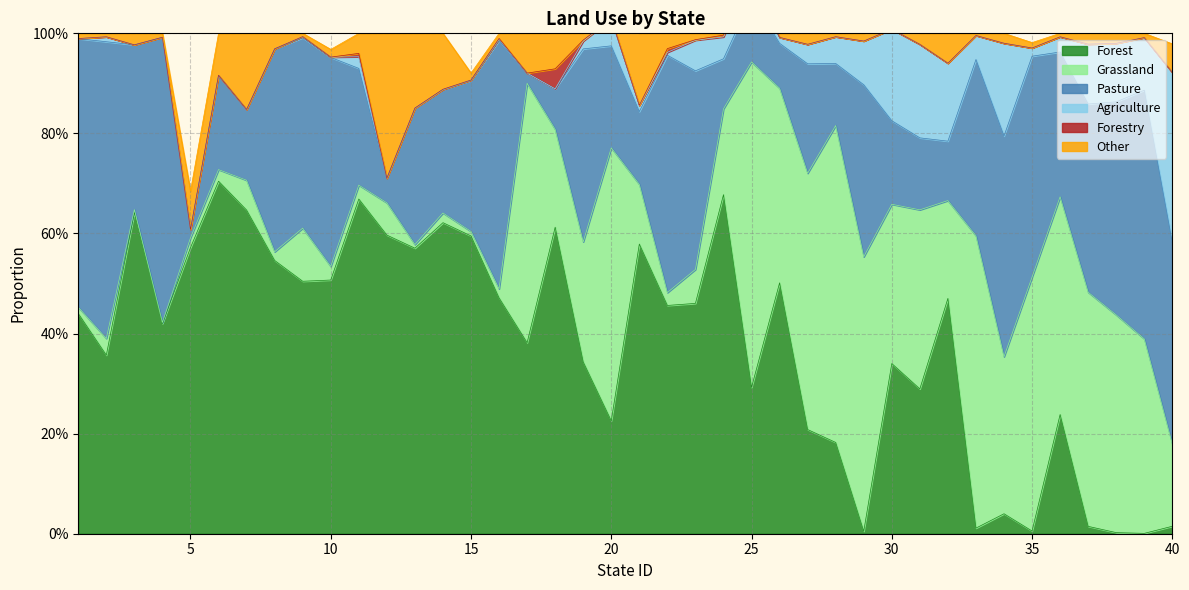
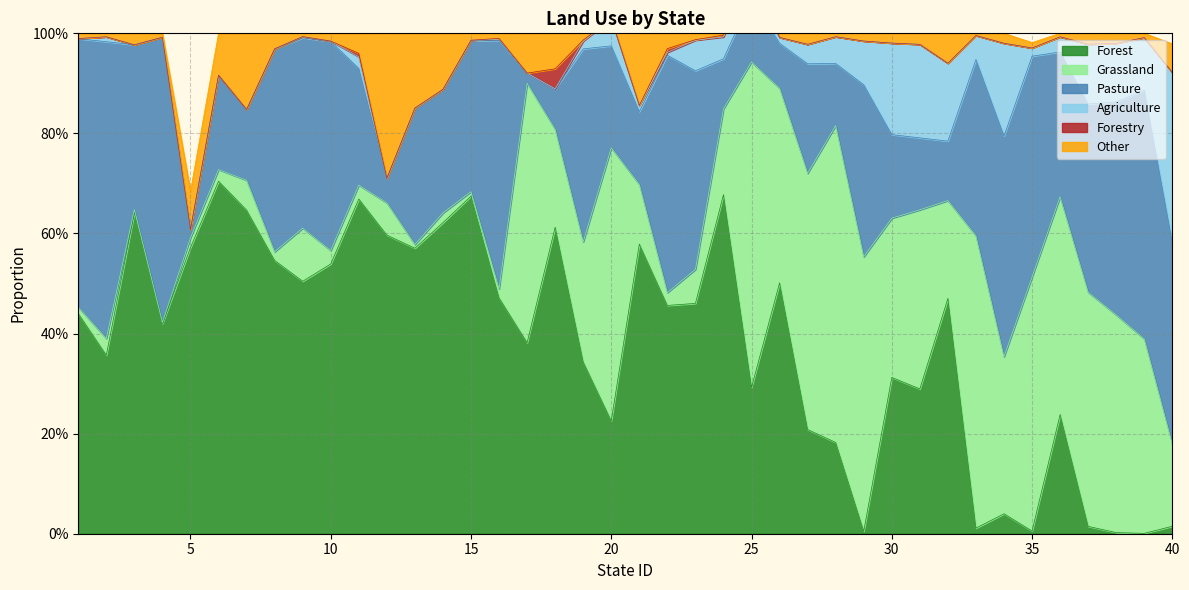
Forest, 10: 51% -> 54%
Forest, 15: 60% -> 67%
Forest, 30: 34% -> 31%
